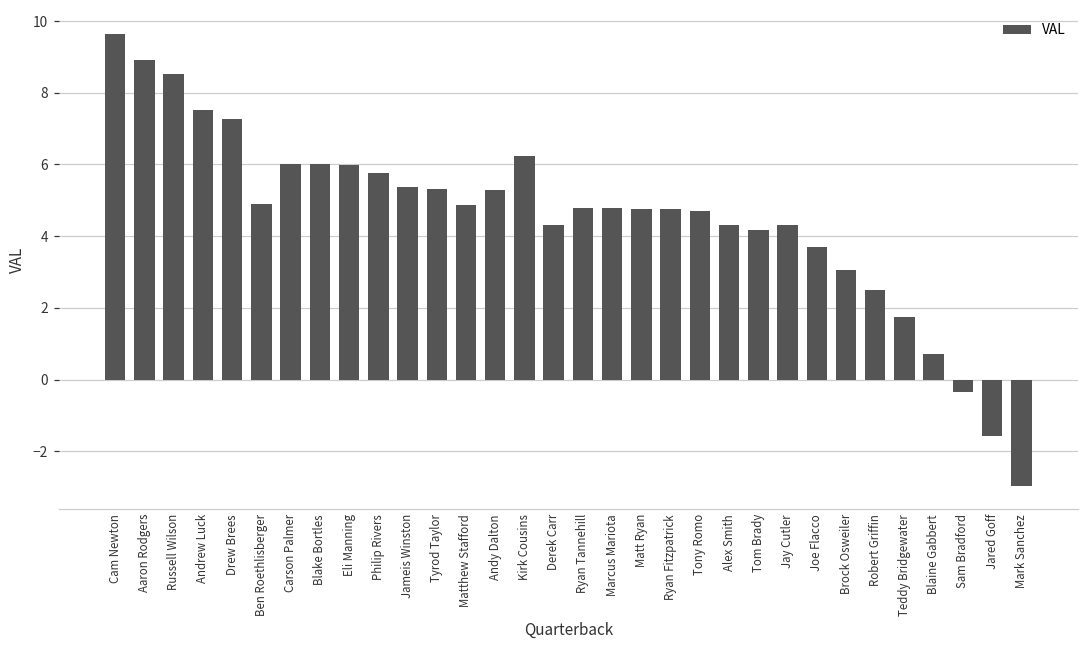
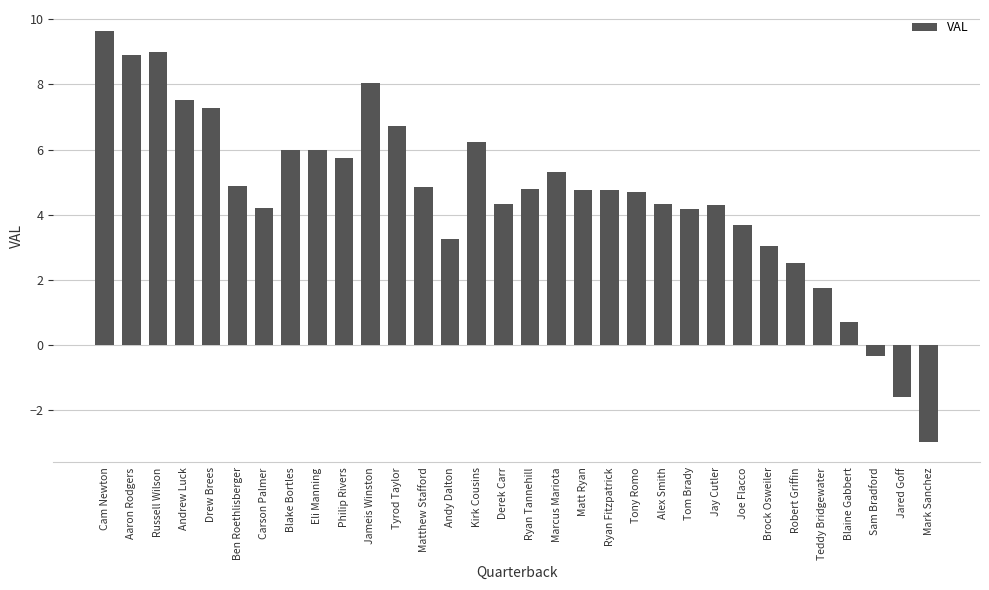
Russell Wilson: 8.5 -> 9.0
Carson Palmer: 6.0 -> 4.2
Jameis Winston: 5.4 -> 8.0
Tyrod Taylor: 5.3 -> 6.7
Andy Dalton: 5.3 -> 3.3
Marcus Mariota: 4.8 -> 5.3
